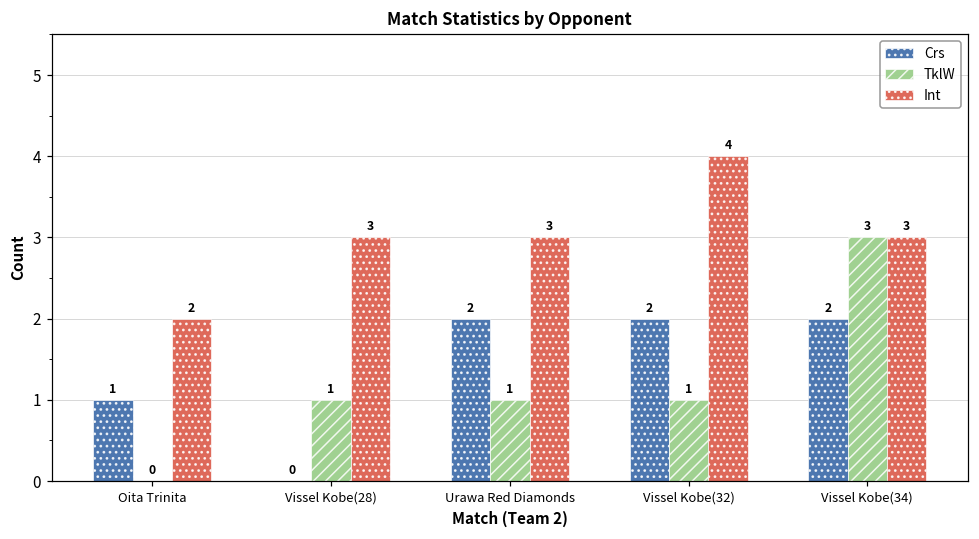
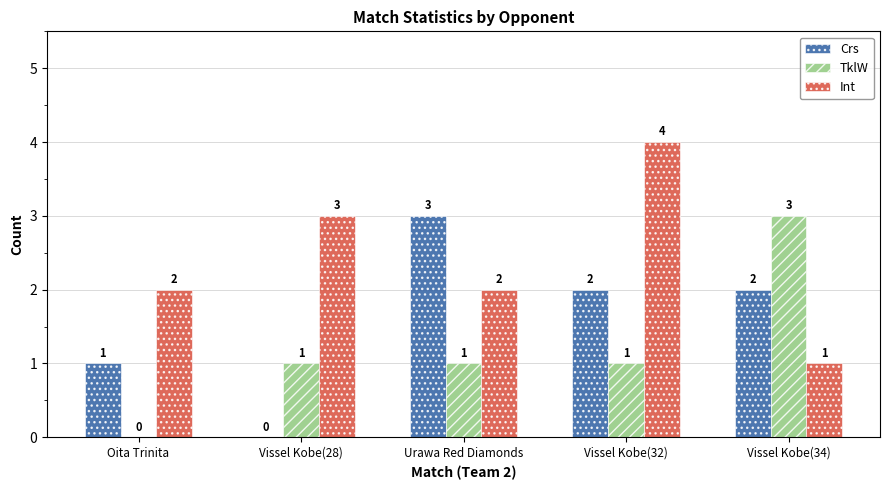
Crs, Urawa Red Diamonds: 2 -> 3
Int, Urawa Red Diamonds: 3 -> 2
Int, Vissel Kobe(34): 3 -> 1
